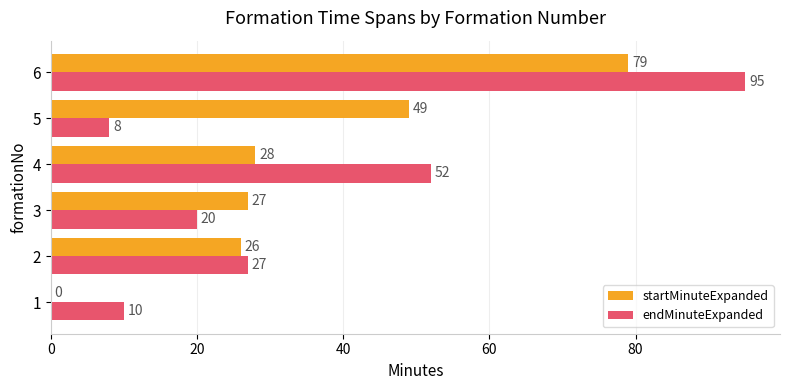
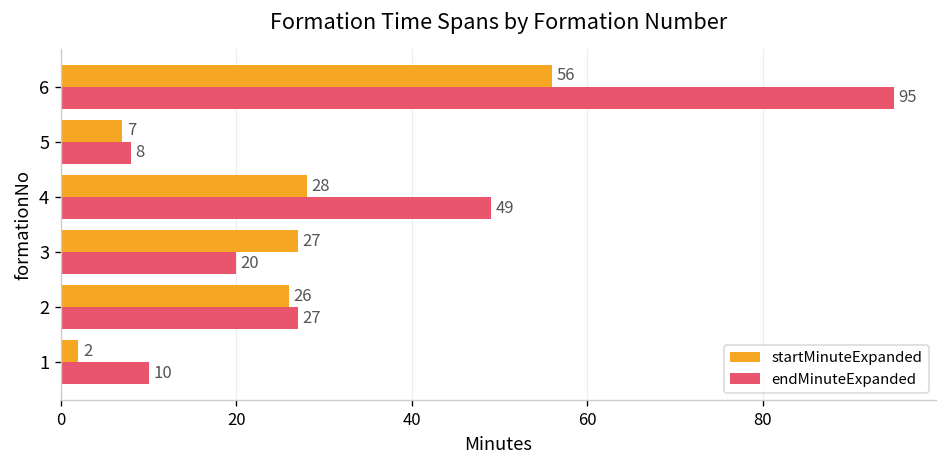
startMinuteExpanded, 6: 79 -> 56
startMinuteExpanded, 5: 49 -> 7
endMinuteExpanded, 4: 52 -> 49
startMinuteExpanded, 1: 0 -> 2
